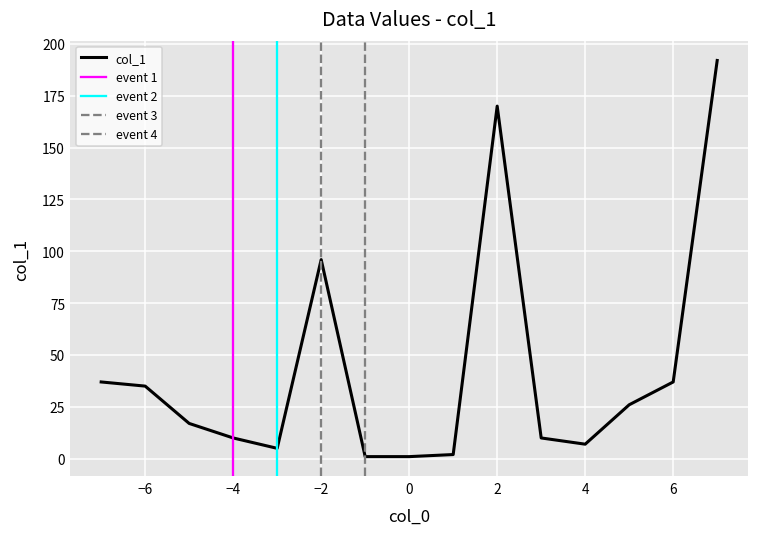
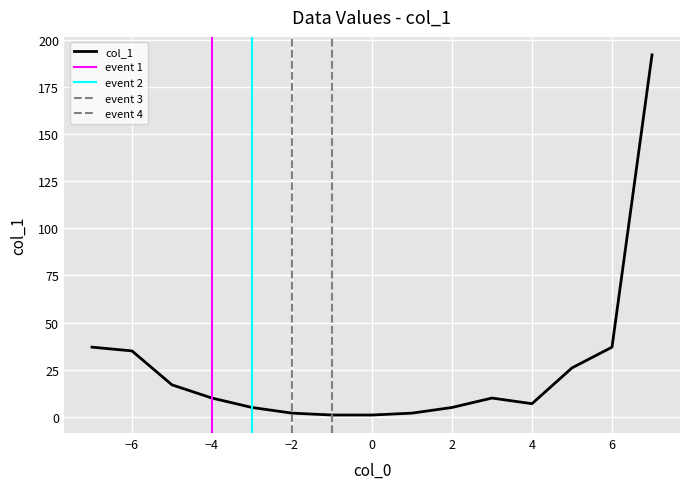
−2: 96 -> 2
2: 170 -> 5
